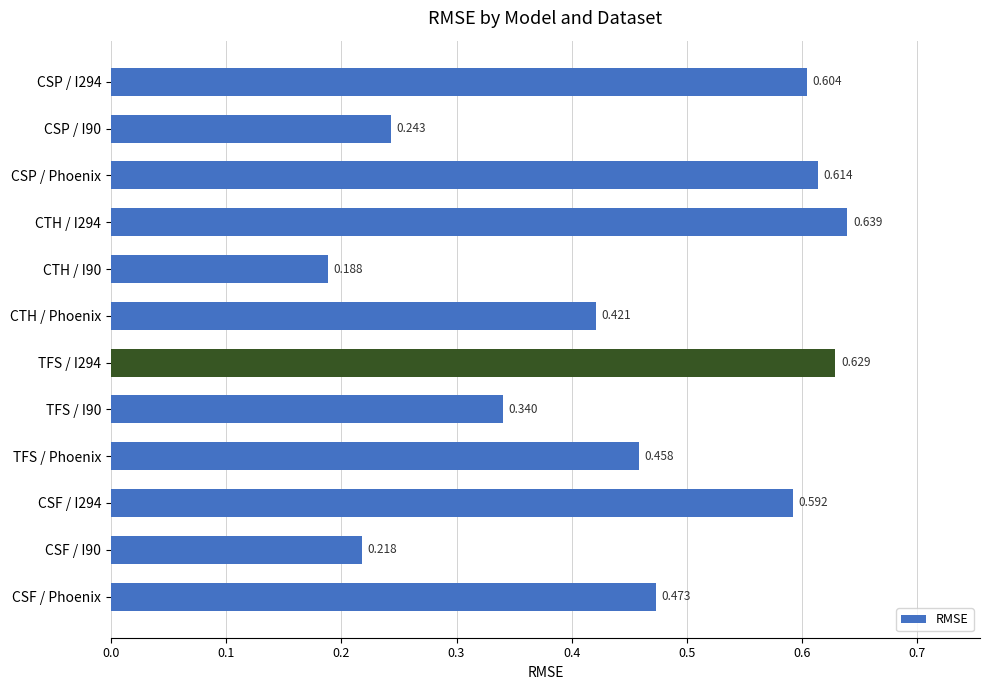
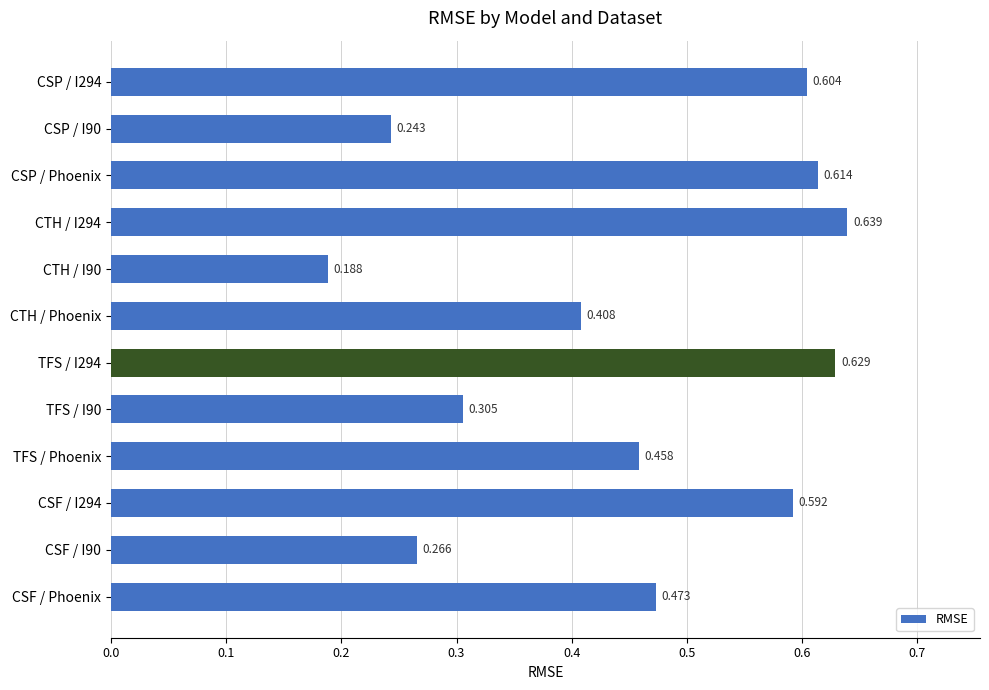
CTH / Phoenix: 0.421 -> 0.408
TFS / I90: 0.340 -> 0.305
CSF / I90: 0.218 -> 0.266
